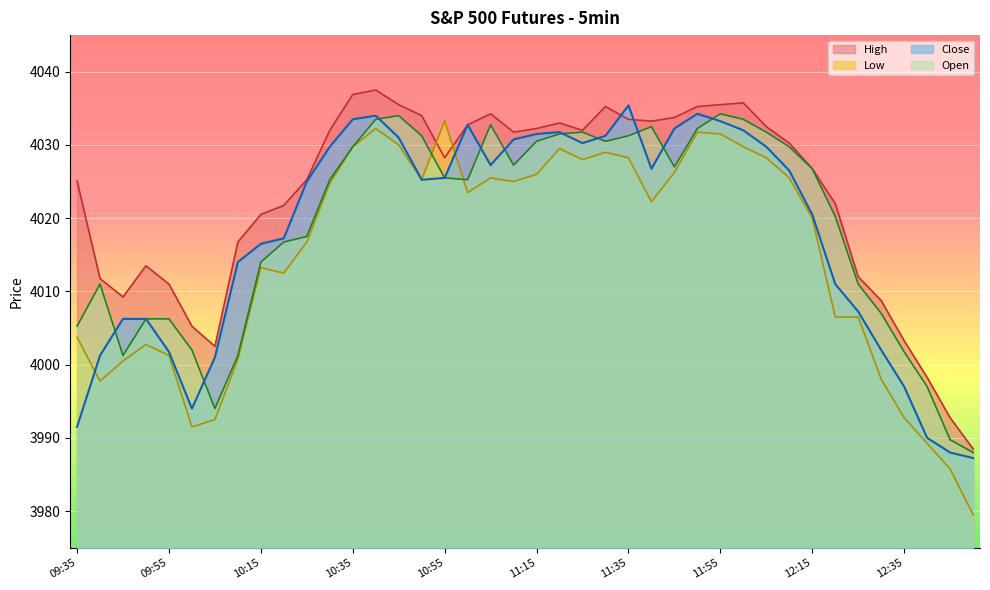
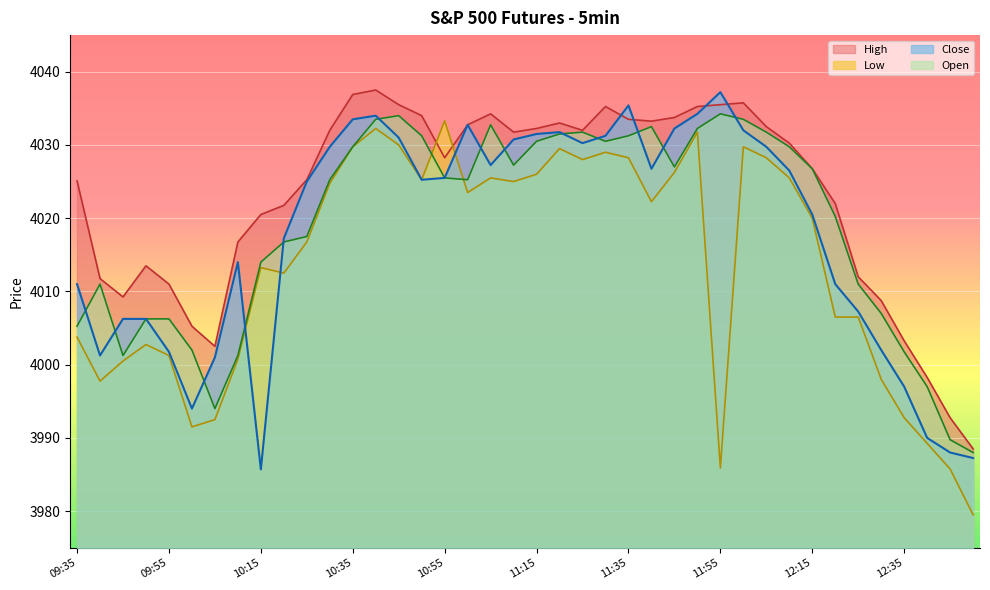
Close, 09:35: 3992 -> 4011
Close, 10:15: 4017 -> 3986
Low, 11:55: 4032 -> 3986
Close, 11:55: 4033 -> 4037
